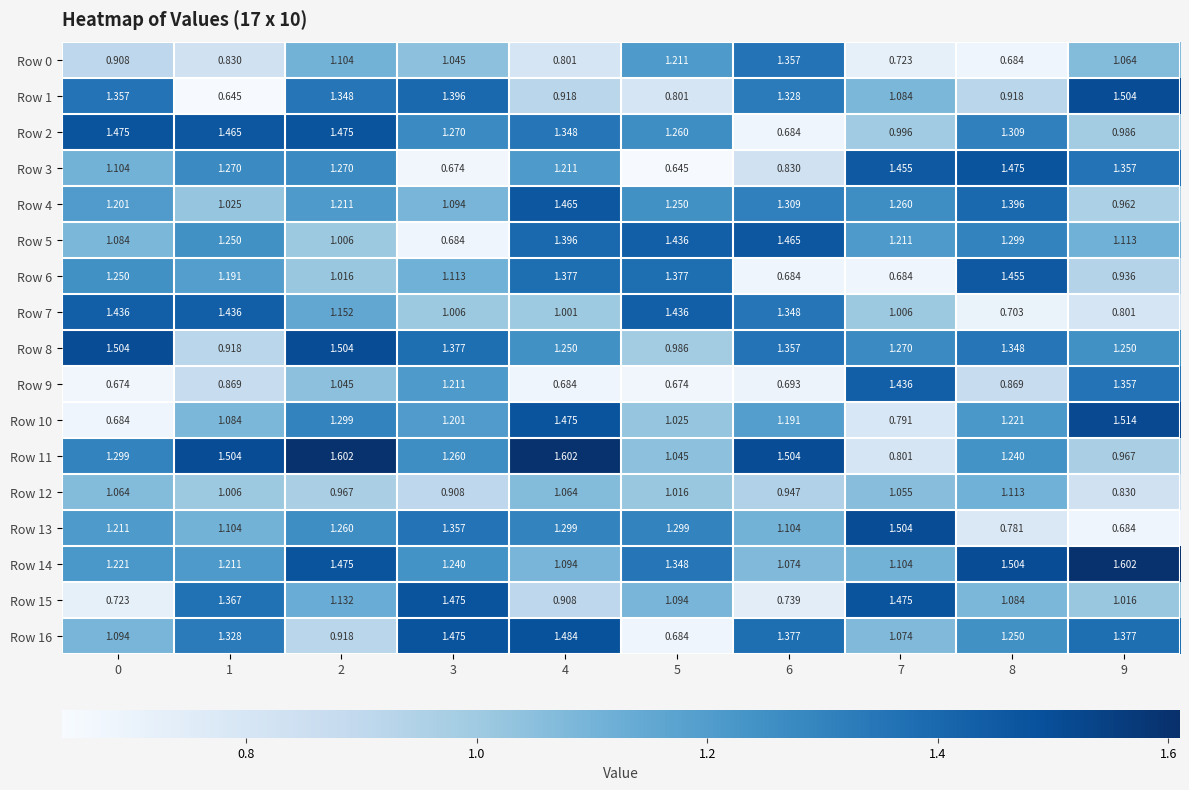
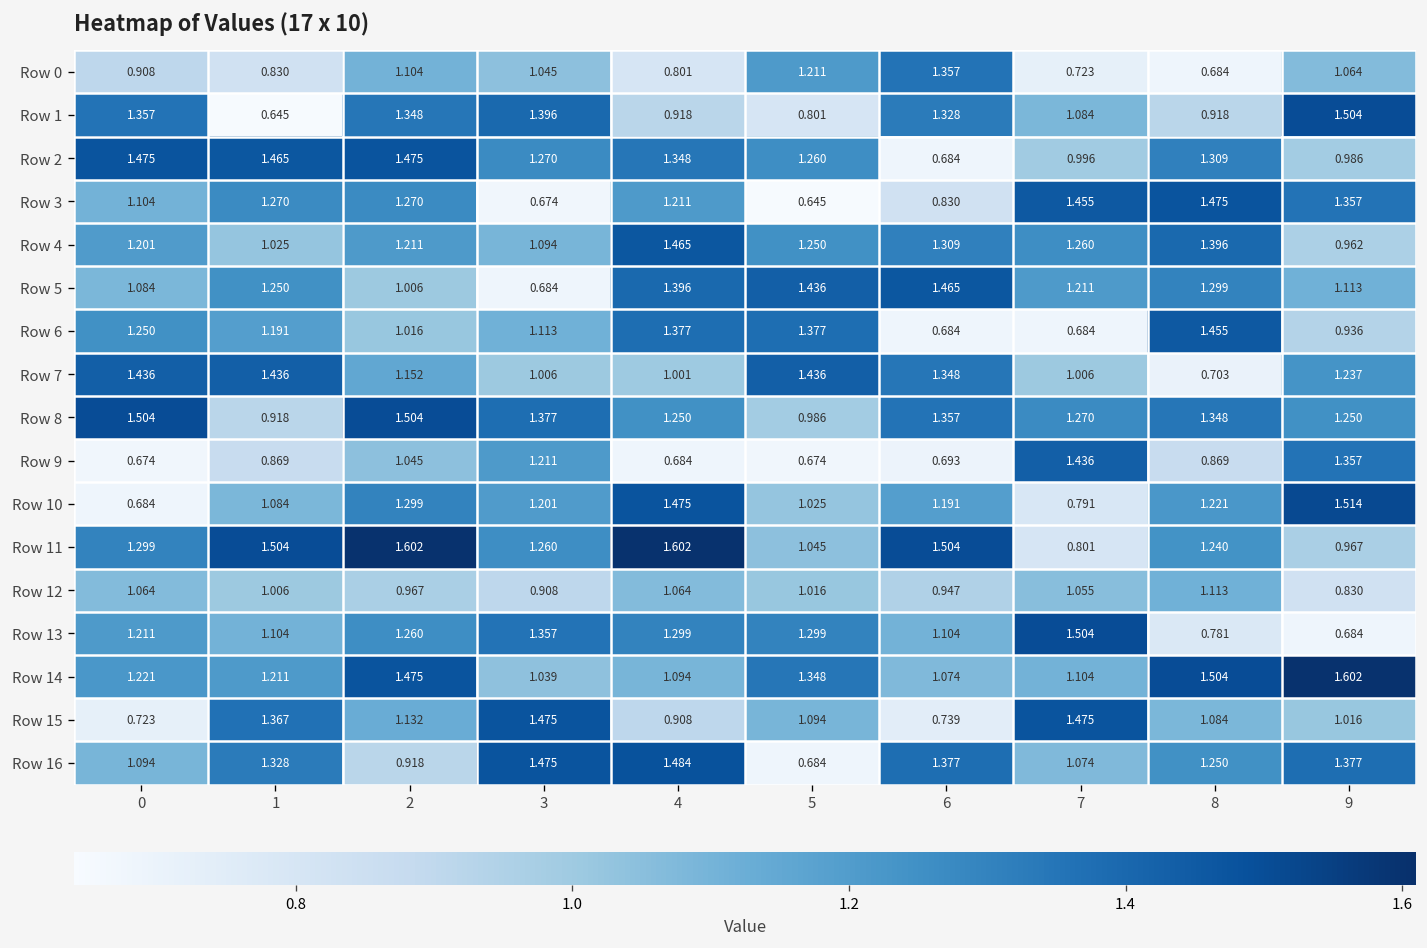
Row 7, 9: 0.801 -> 1.237
Row 14, 3: 1.240 -> 1.039
